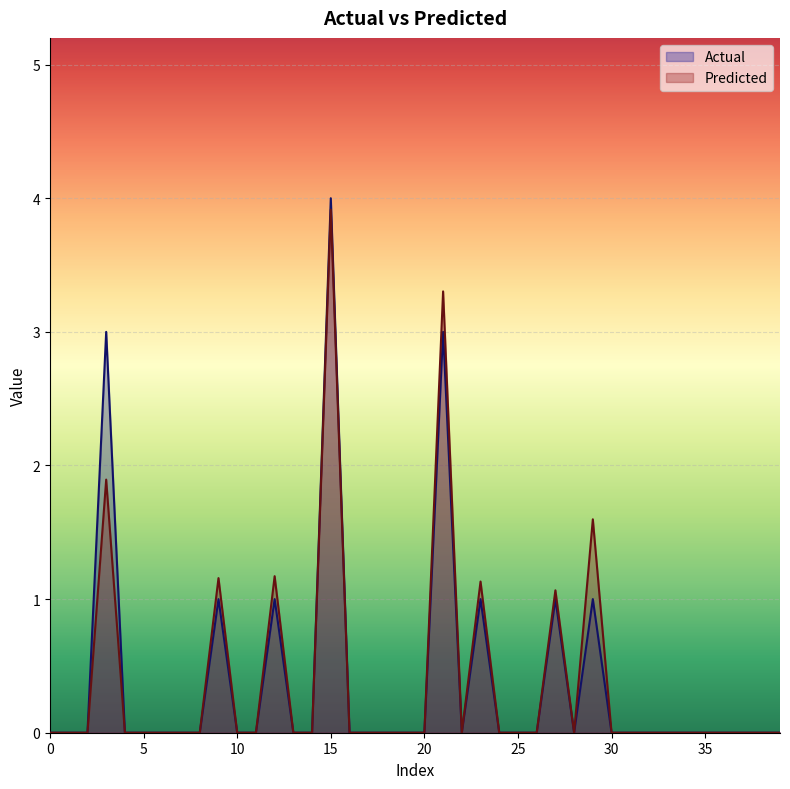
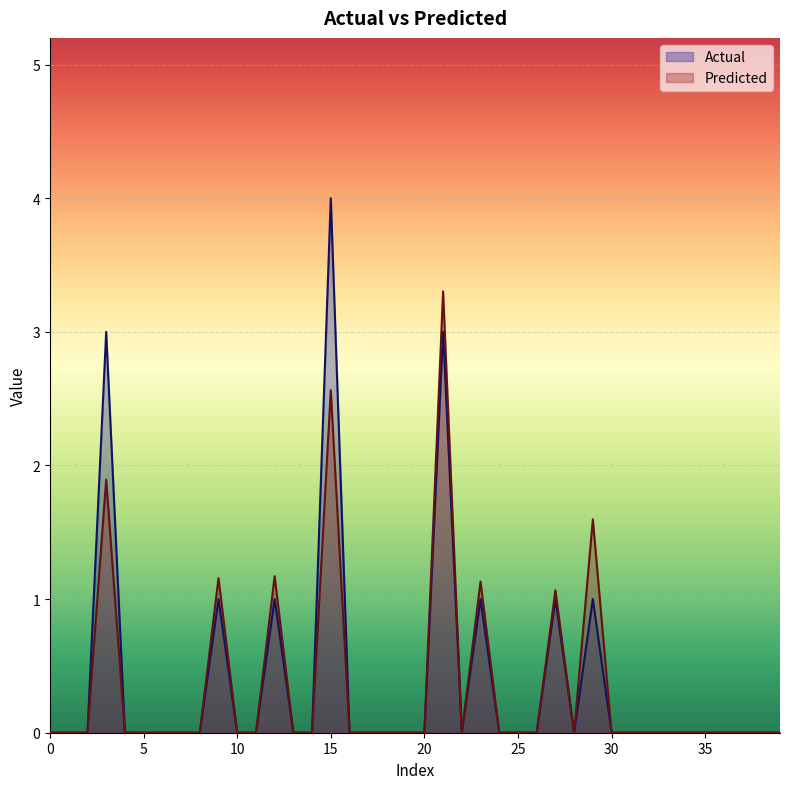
Predicted, 15: 3.91 -> 2.56
